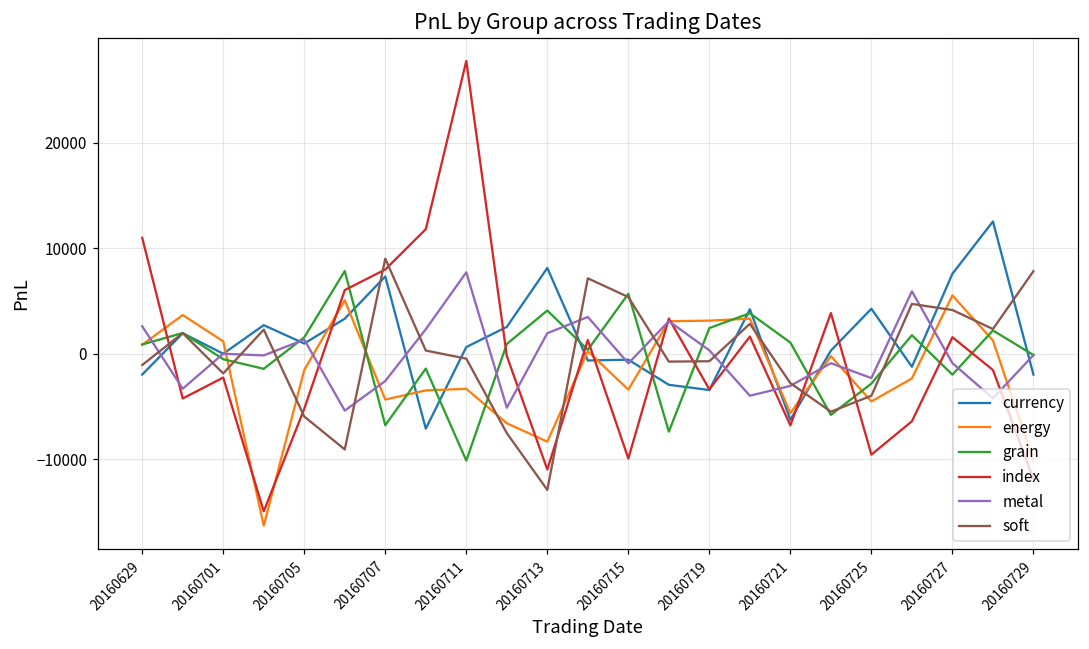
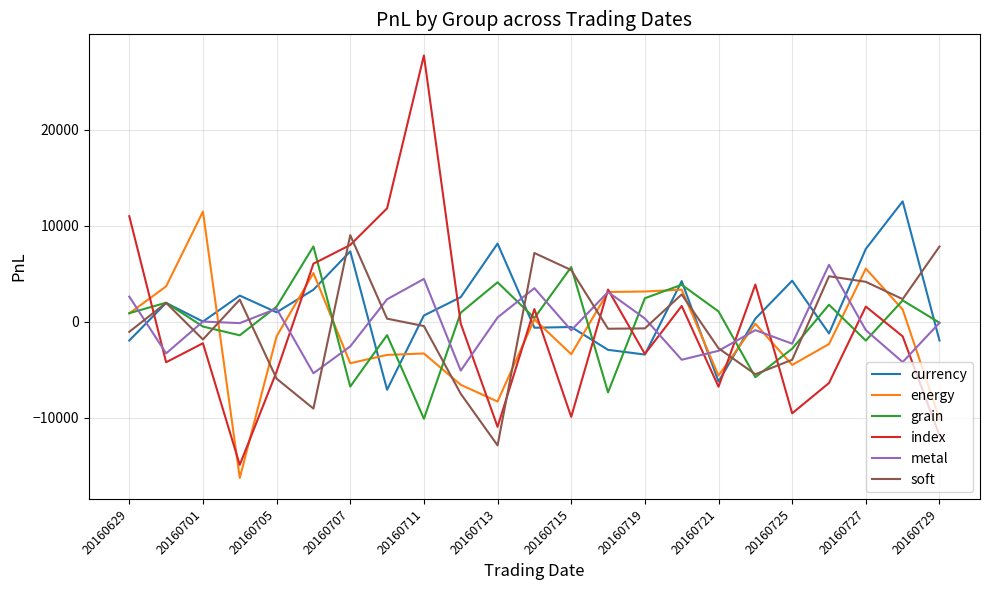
energy, 20160701: 1000 -> 11000
metal, 20160711: 8000 -> 4000
metal, 20160713: 2000 -> 0
